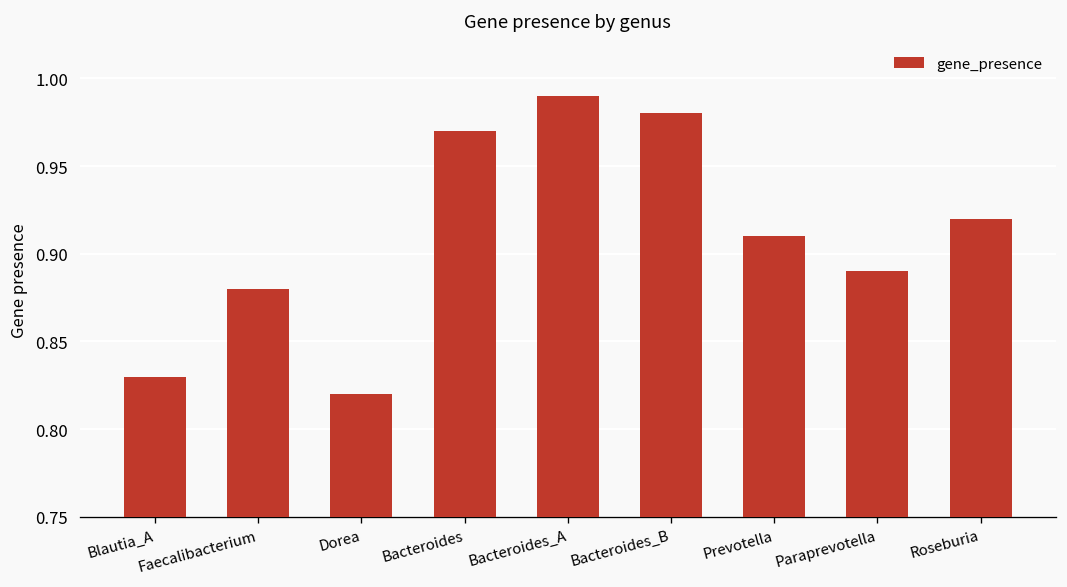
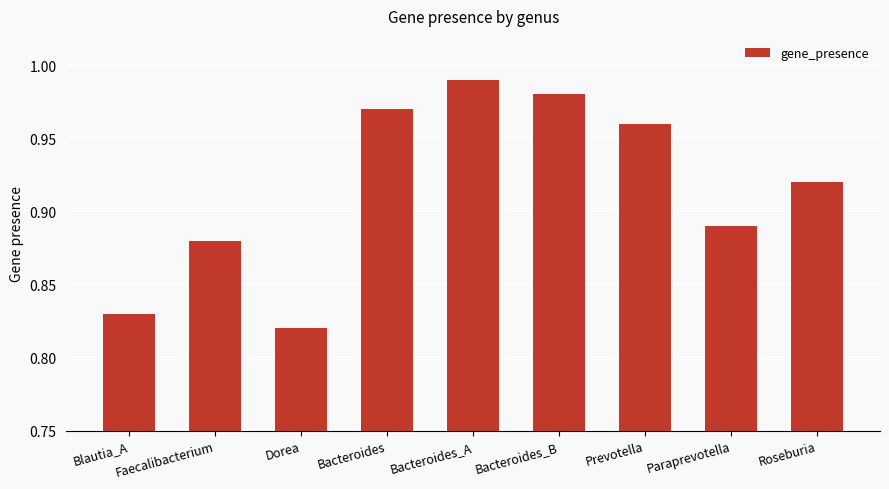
Prevotella: 0.91 -> 0.96
